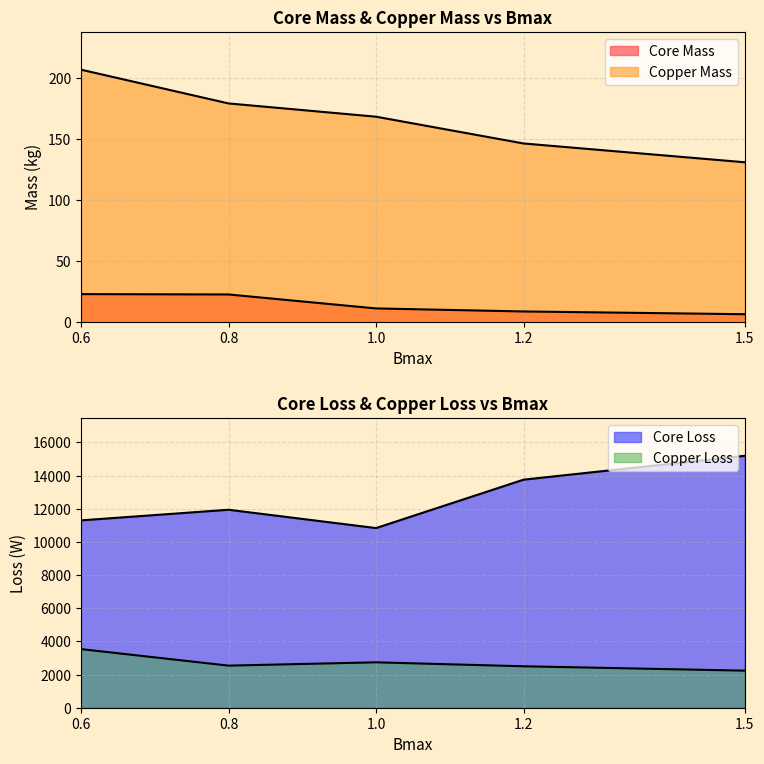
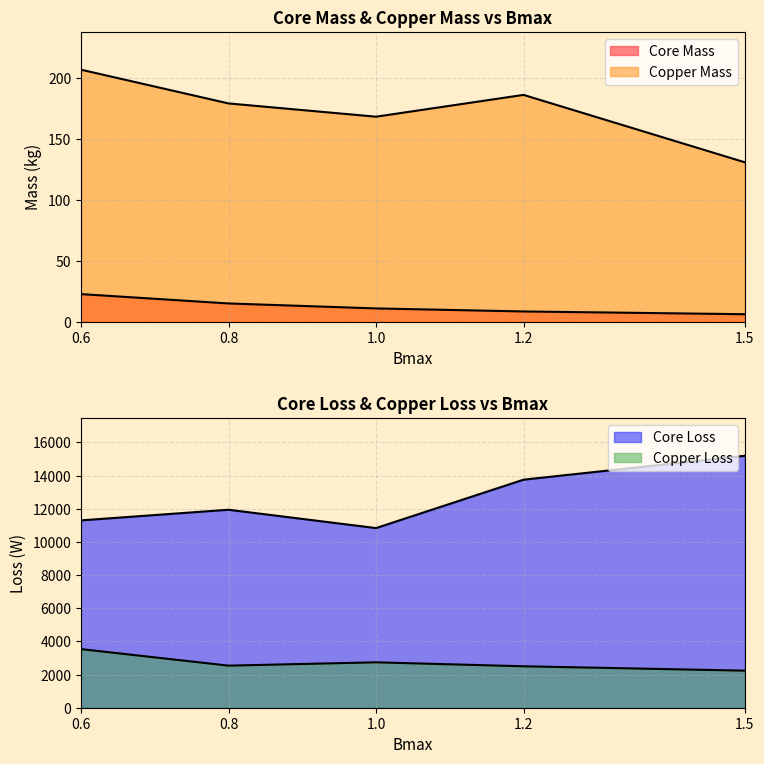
Core Mass & Copper Mass vs Bmax, Core Mass, 0.8: 22 -> 15
Core Mass & Copper Mass vs Bmax, Copper Mass, 1.2: 146 -> 186
